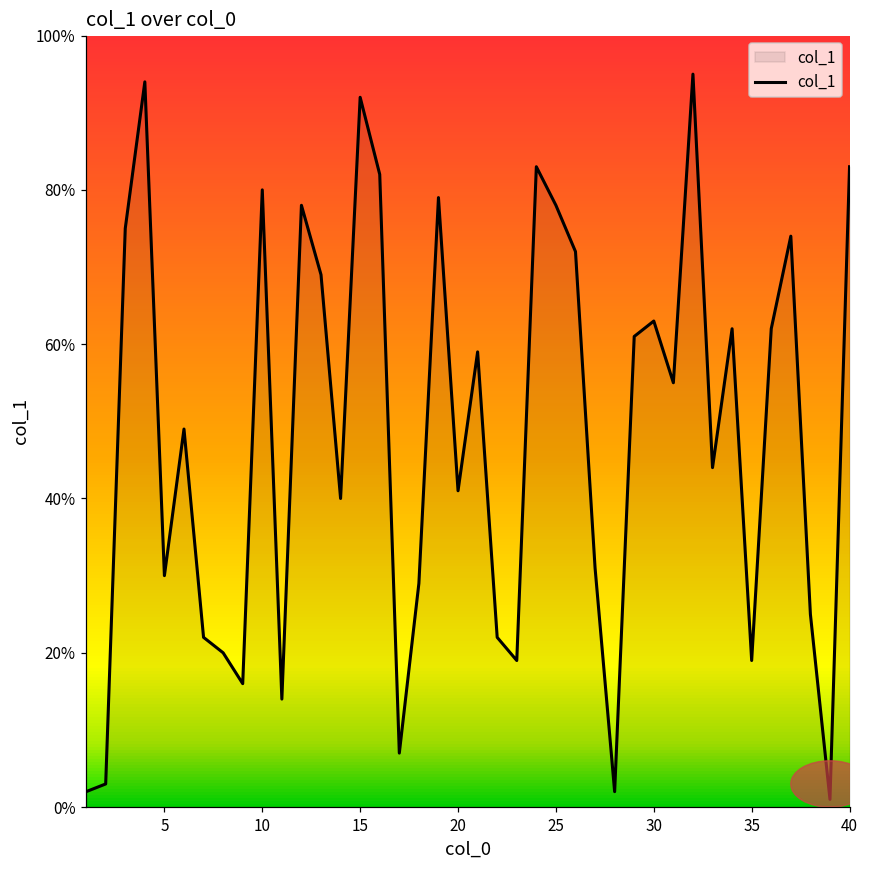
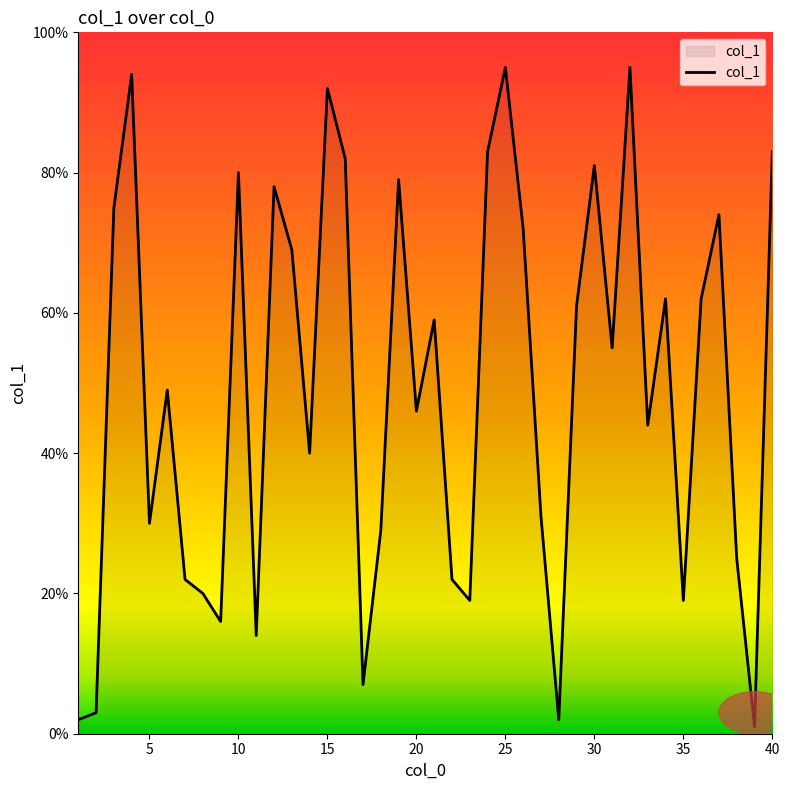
20: 41% -> 46%
25: 78% -> 95%
30: 63% -> 81%
